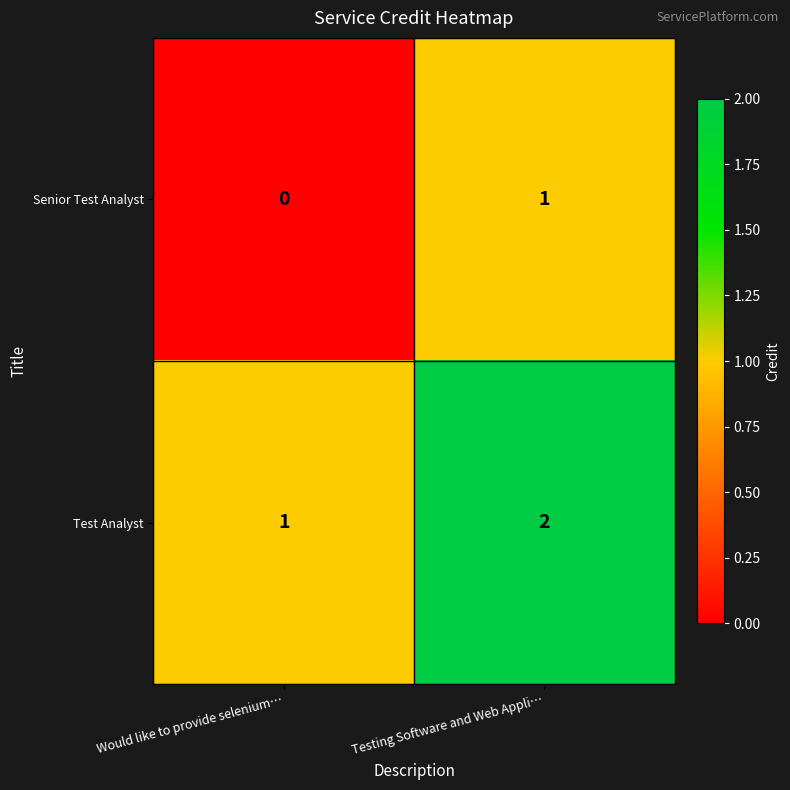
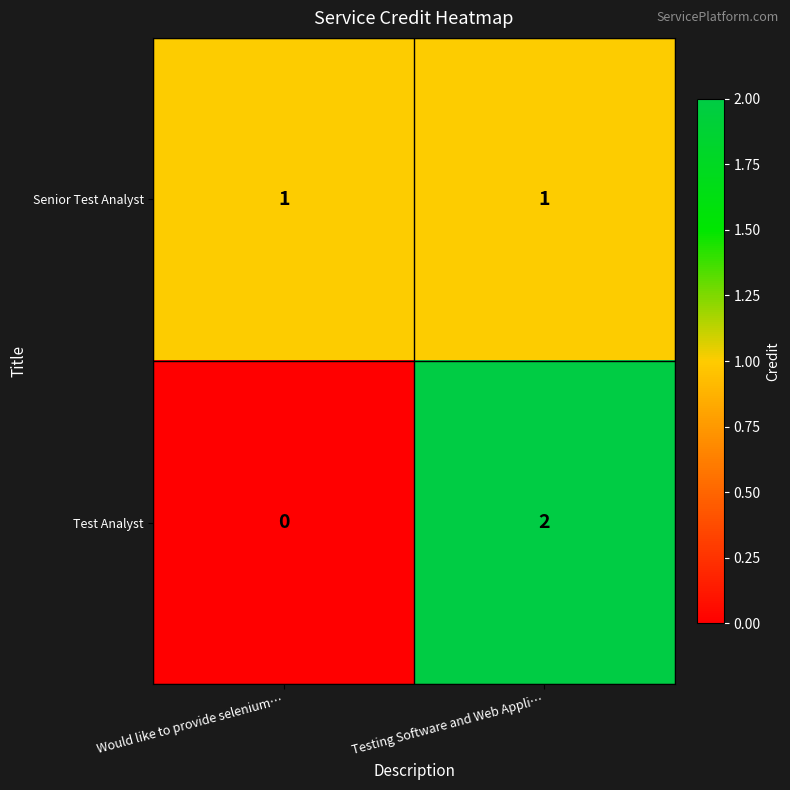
Senior Test Analyst, Would like to provide selenium…: 0 -> 1
Test Analyst, Would like to provide selenium…: 1 -> 0
